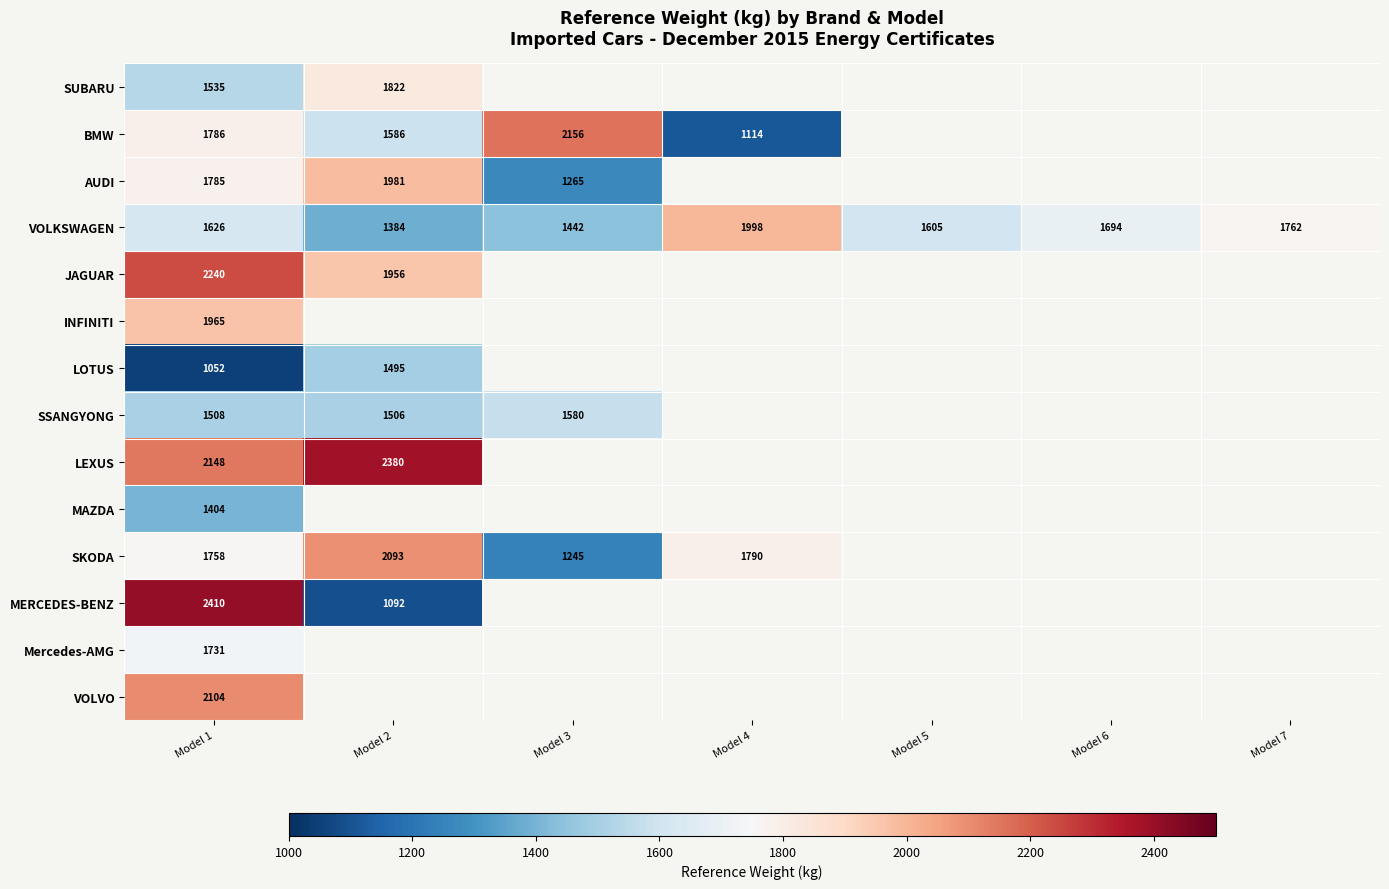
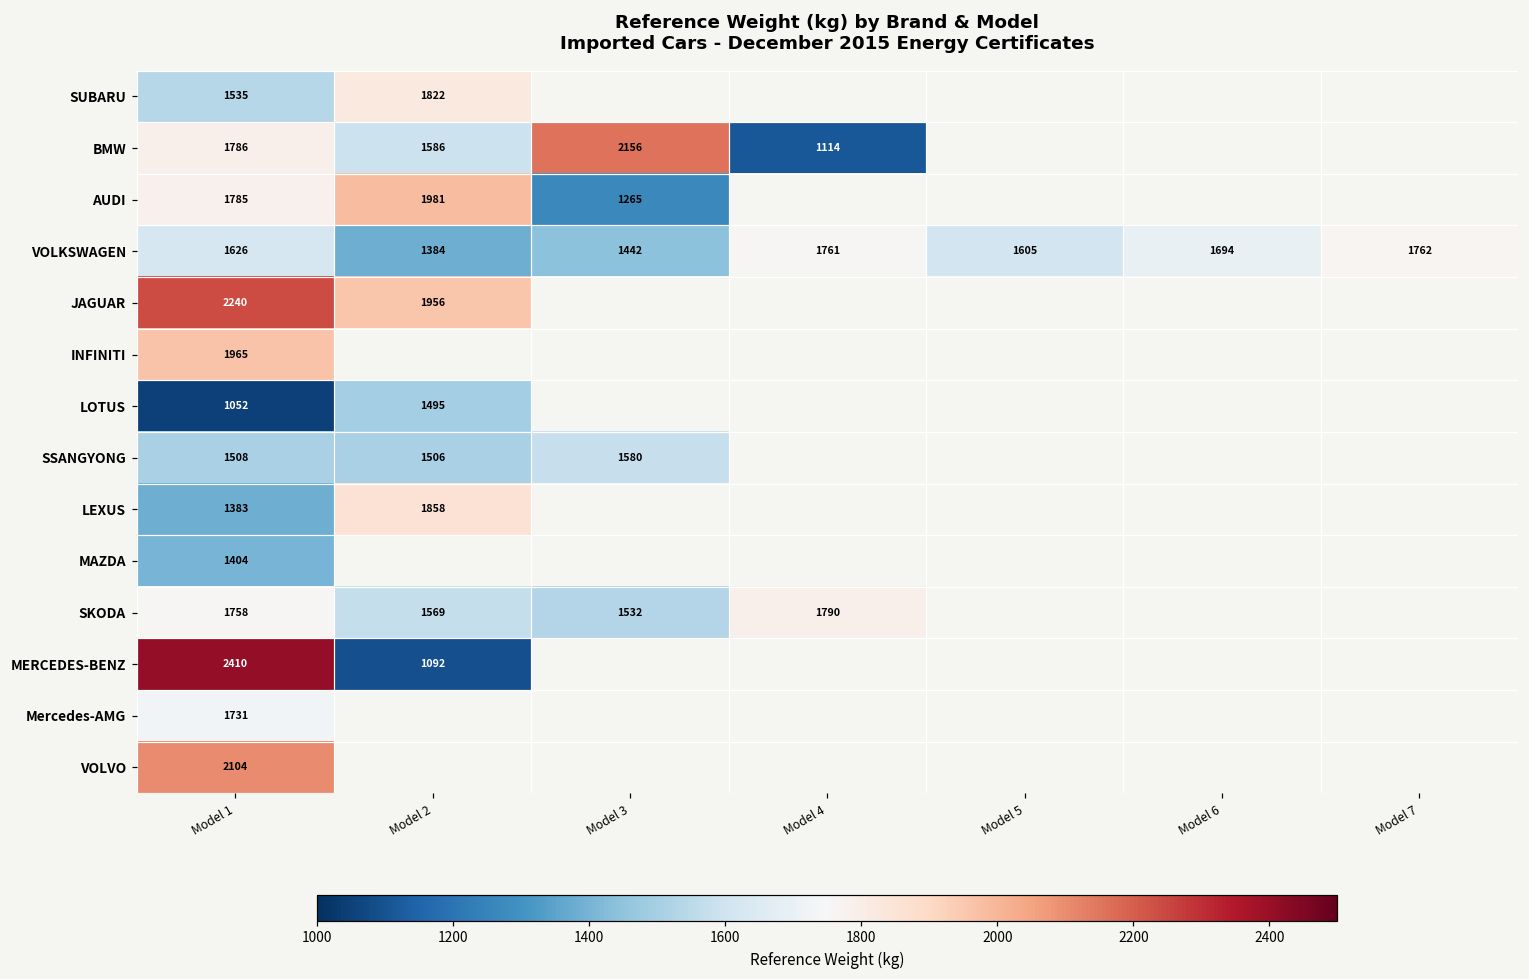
VOLKSWAGEN, Model 4: 1998 -> 1761
LEXUS, Model 1: 2148 -> 1383
LEXUS, Model 2: 2380 -> 1858
SKODA, Model 2: 2093 -> 1569
SKODA, Model 3: 1245 -> 1532
